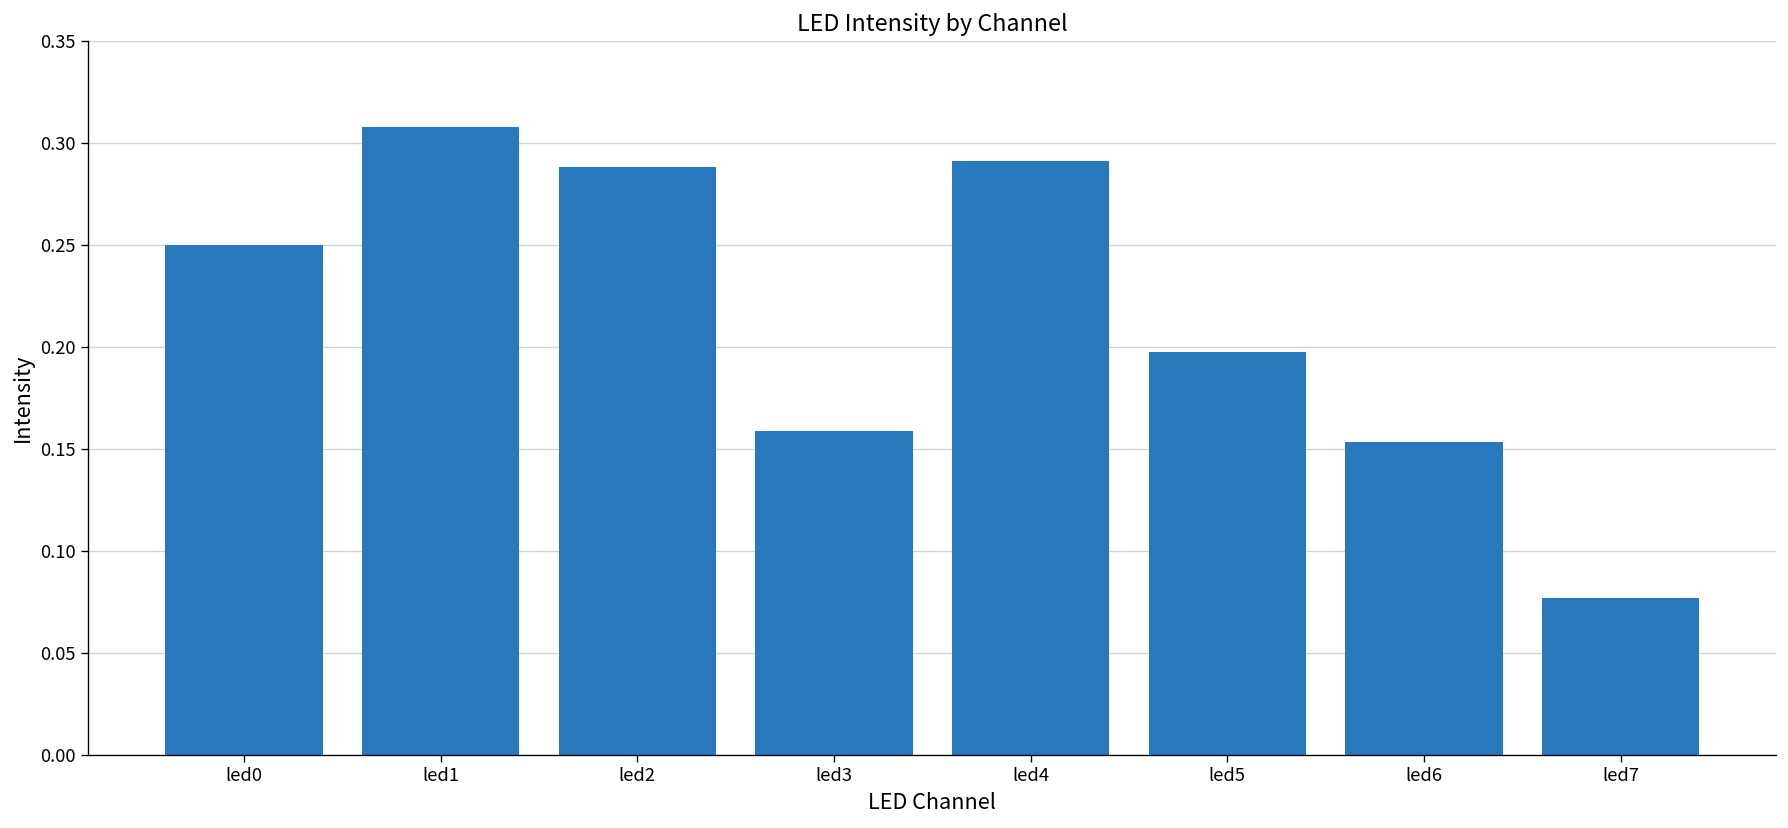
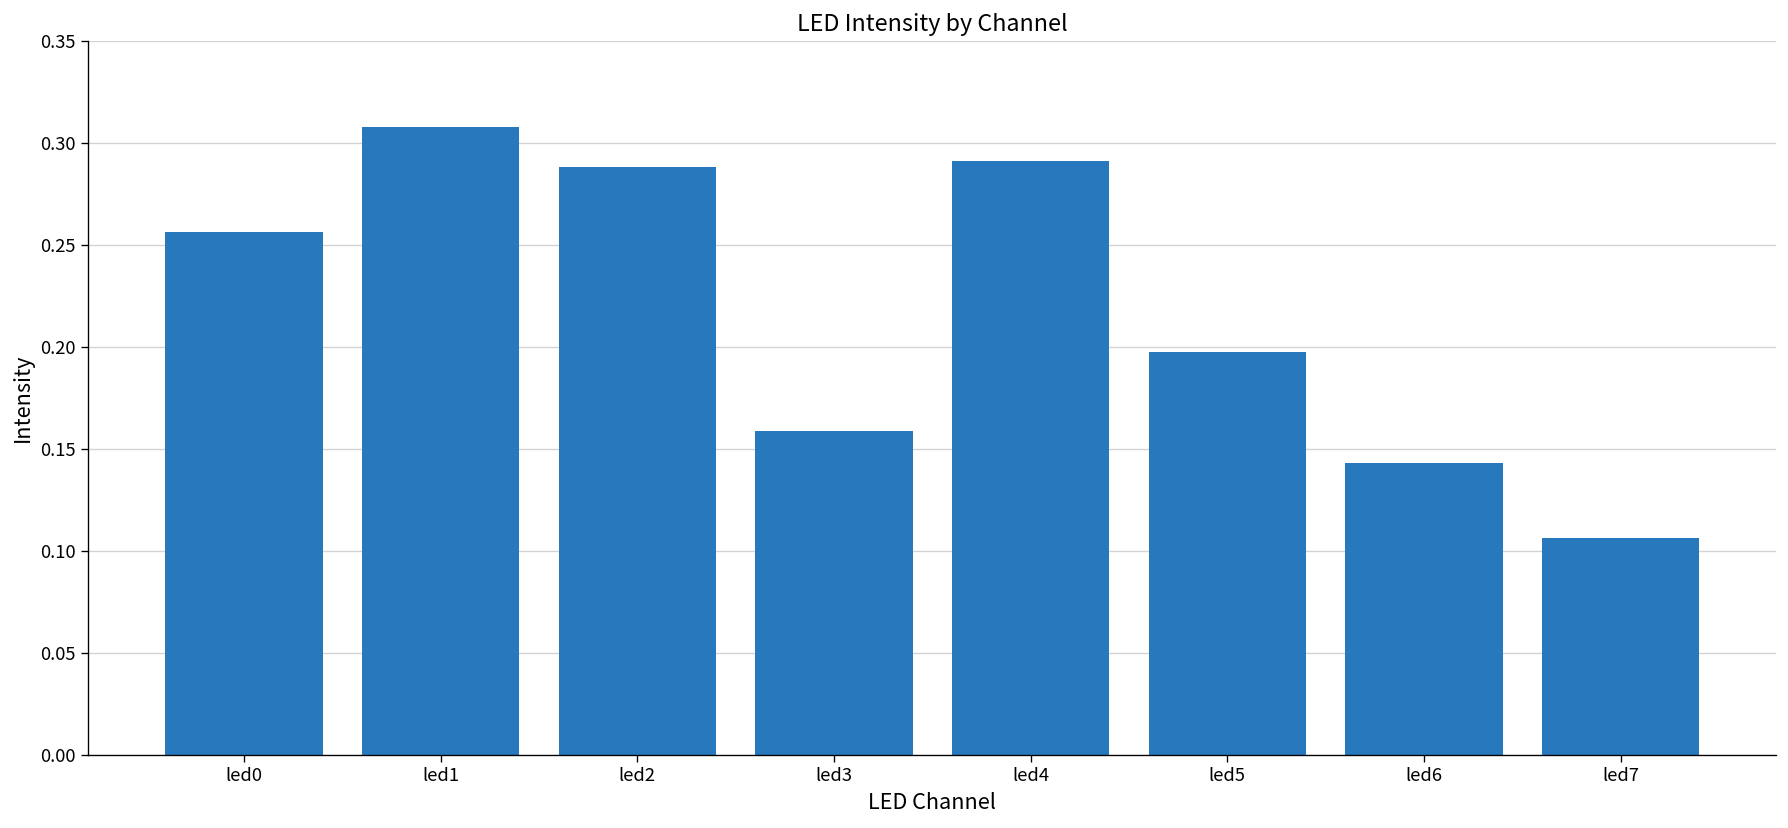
led0: 0.250 -> 0.256
led6: 0.154 -> 0.143
led7: 0.077 -> 0.106
